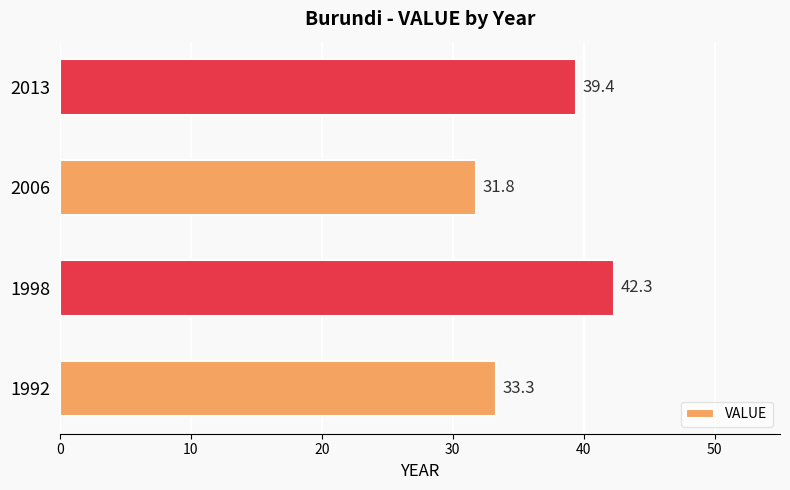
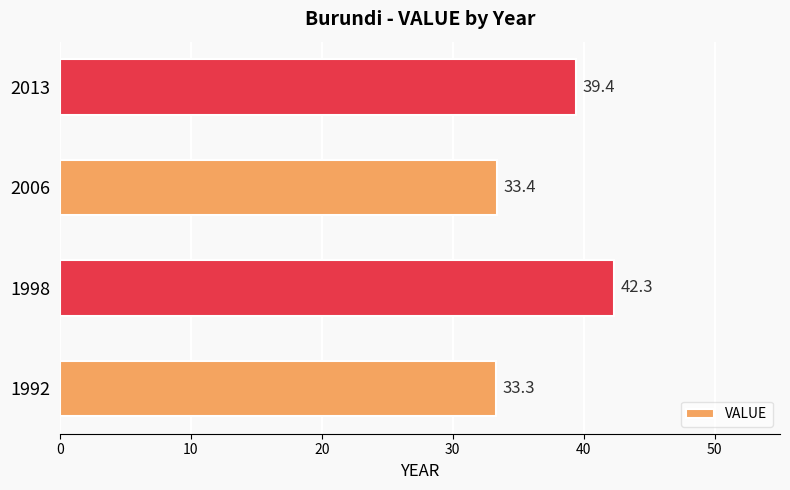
2006: 31.8 -> 33.4
